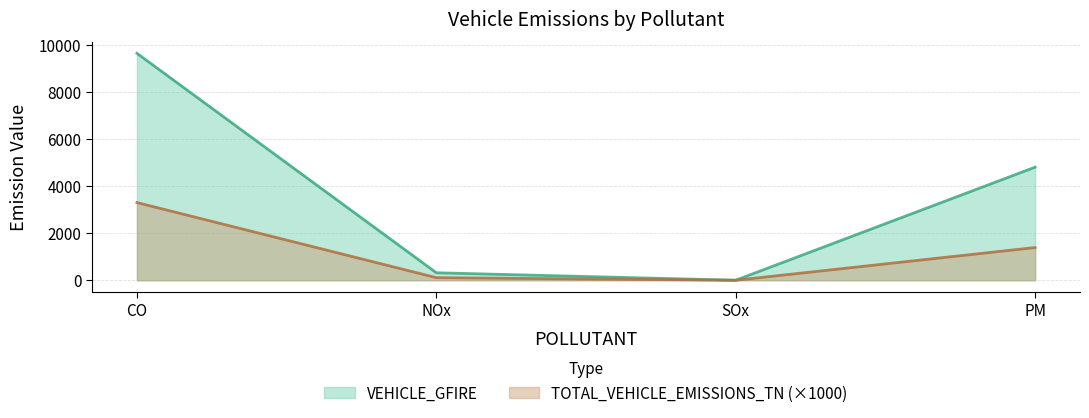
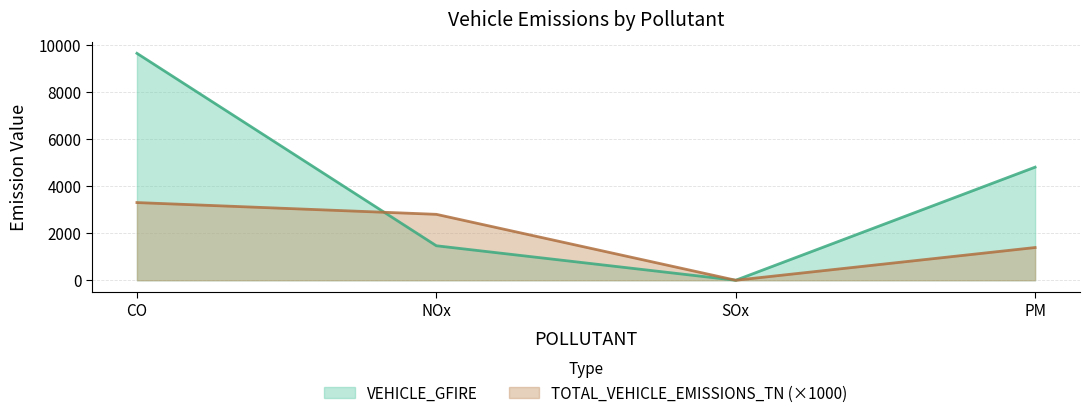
VEHICLE_GFIRE, NOx: 300 -> 1500
TOTAL_VEHICLE_EMISSIONS_TN (×1000), NOx: 100 -> 2800
